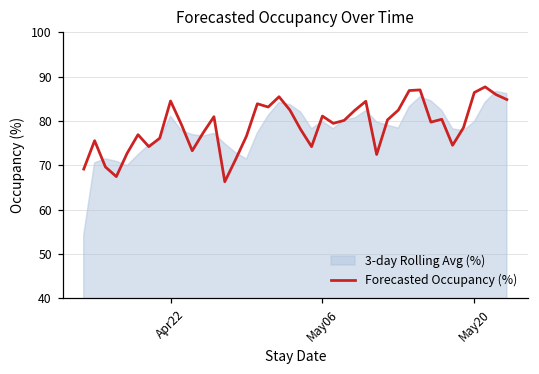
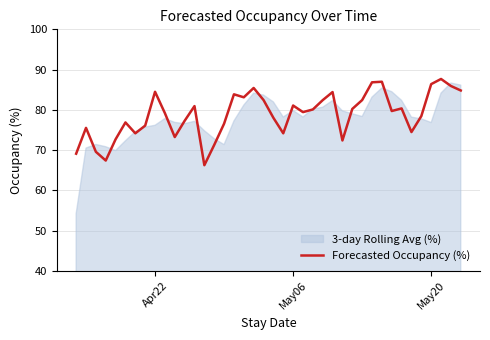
3-day Rolling Avg (%), Apr22: 81 -> 76
3-day Rolling Avg (%), May20: 80 -> 77
